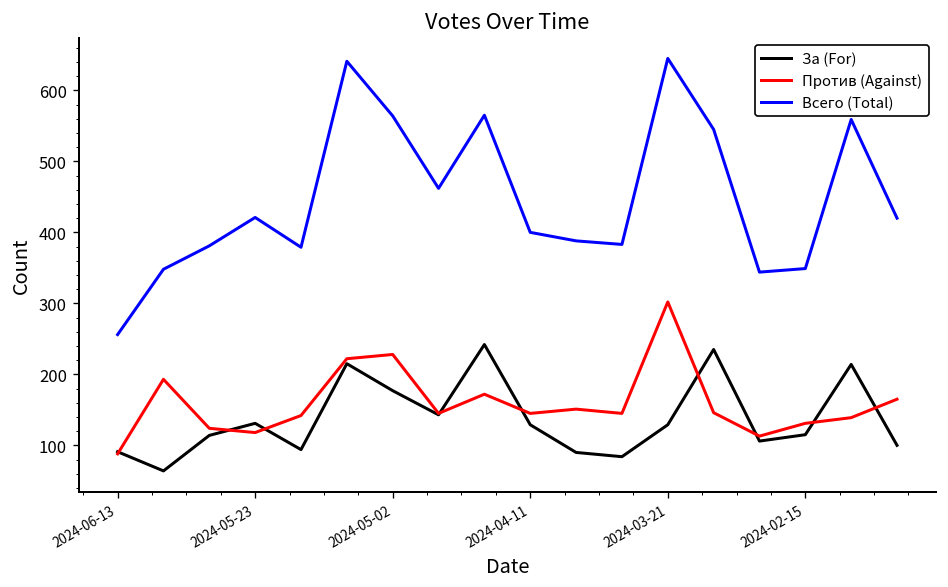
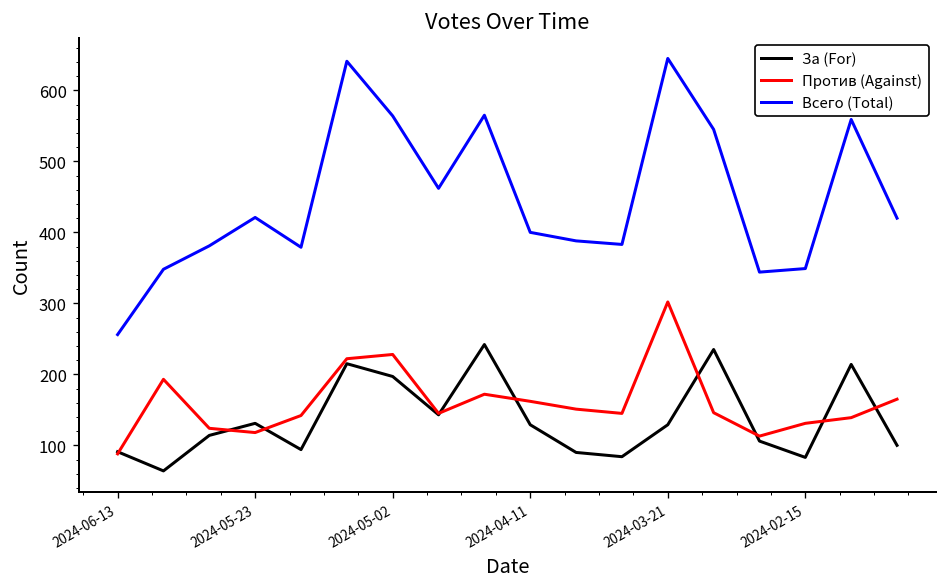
За (For), 2024-05-02: 180 -> 200
Против (Against), 2024-04-11: 150 -> 160
За (For), 2024-02-15: 120 -> 80
